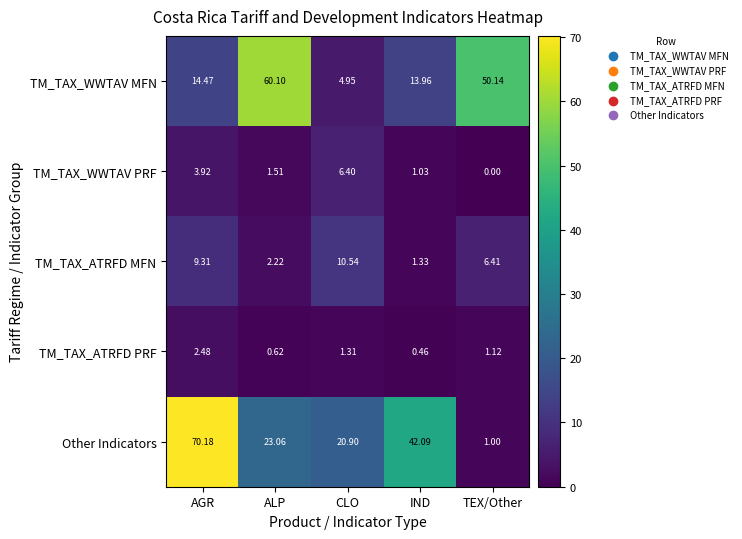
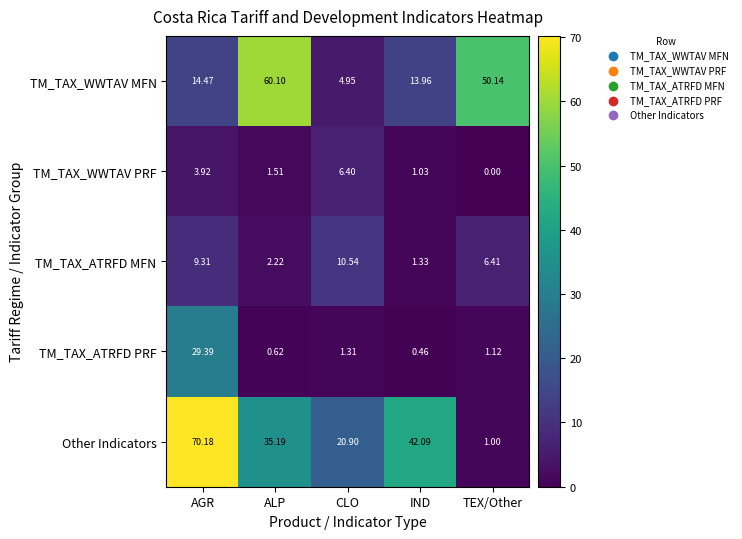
TM_TAX_ATRFD PRF, AGR: 2.48 -> 29.39
Other Indicators, ALP: 23.06 -> 35.19
